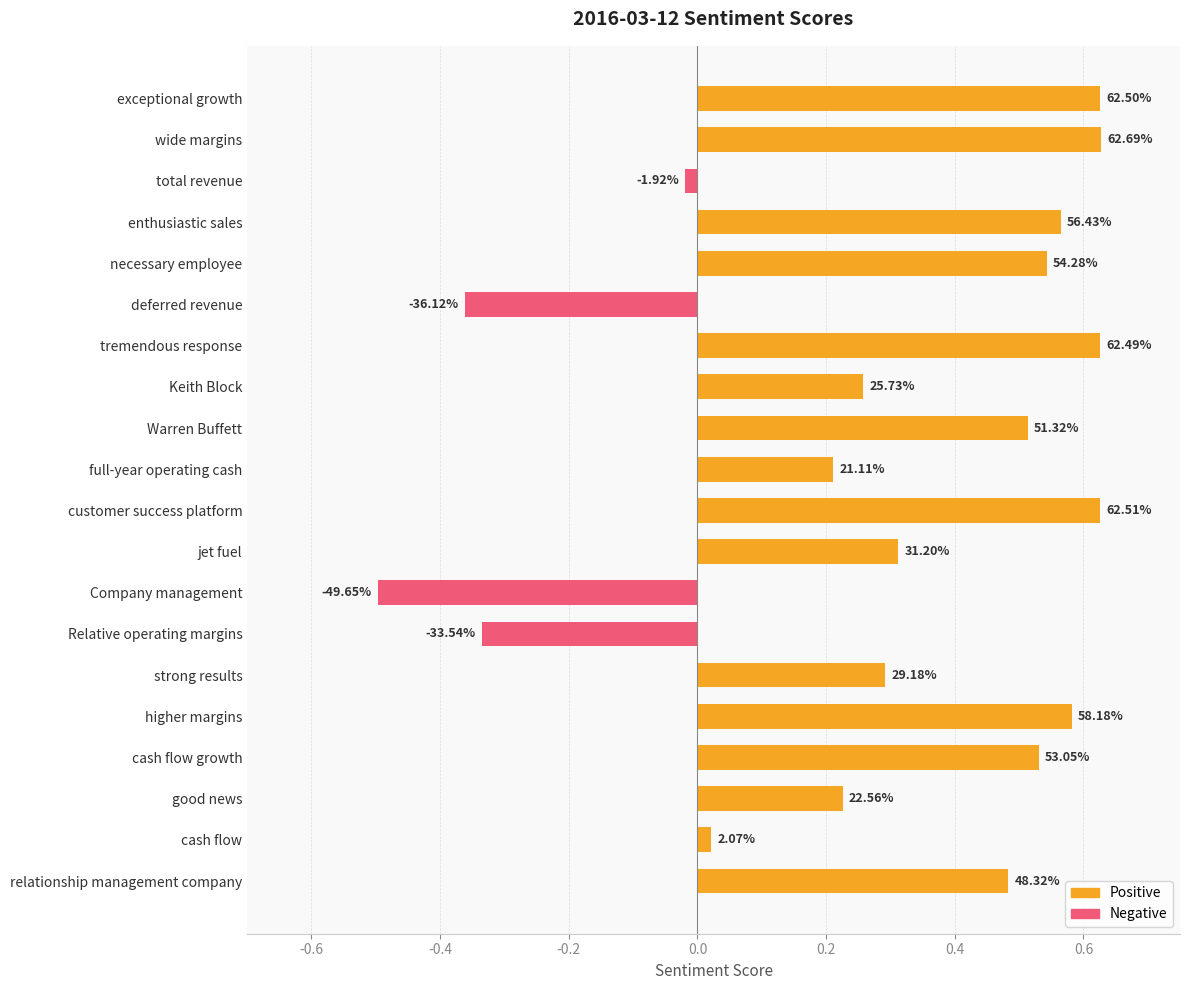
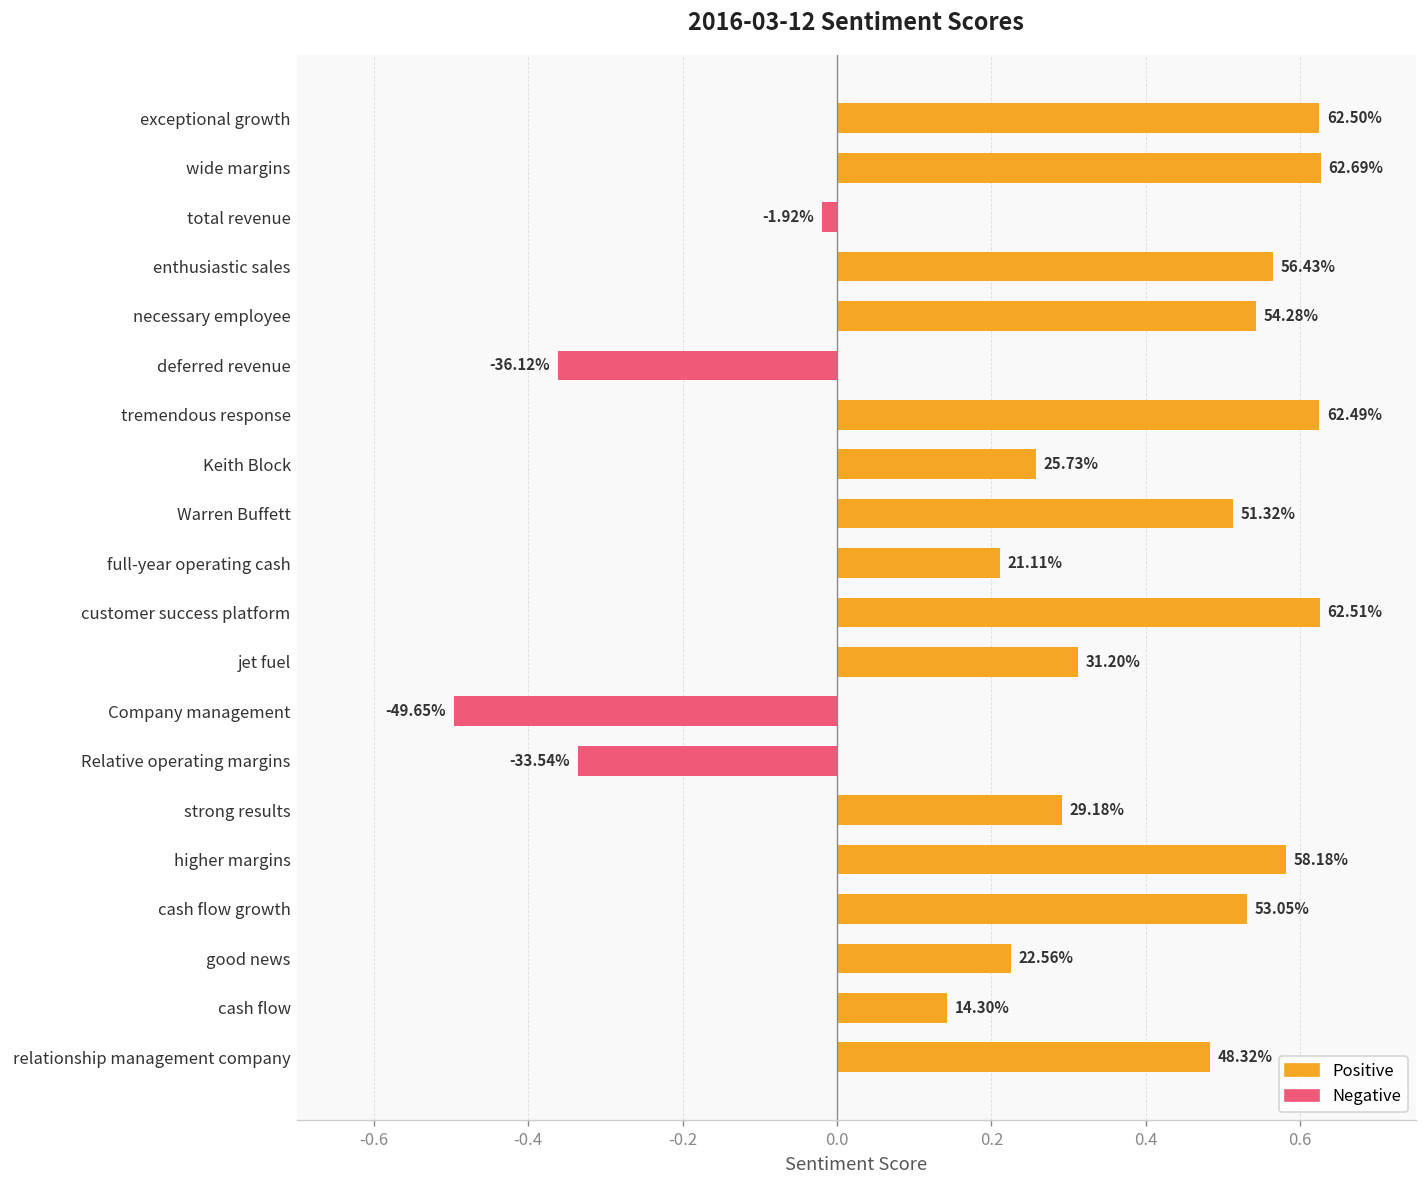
cash flow: 2.07% -> 14.30%
